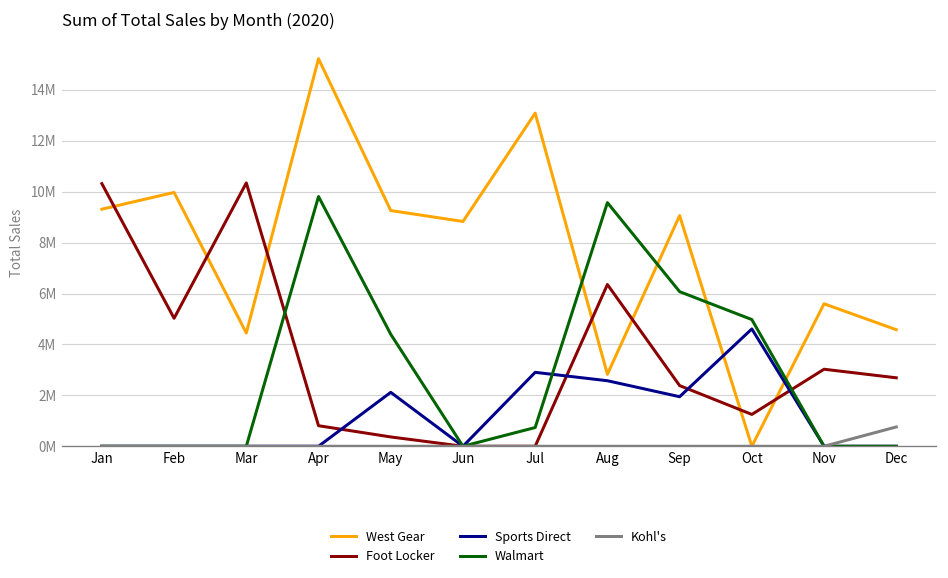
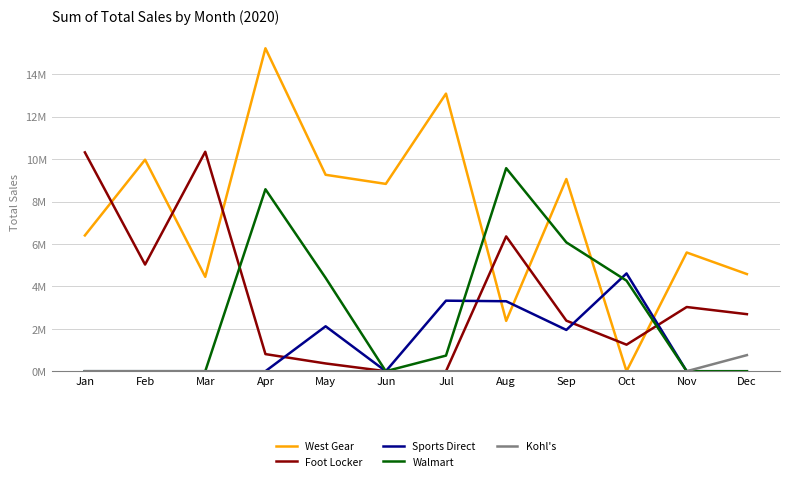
West Gear, Jan: 9300000 -> 6400000
Walmart, Apr: 9800000 -> 8600000
Sports Direct, Jul: 2900000 -> 3300000
West Gear, Aug: 2800000 -> 2400000
Sports Direct, Aug: 2600000 -> 3300000
Walmart, Oct: 5000000 -> 4300000
